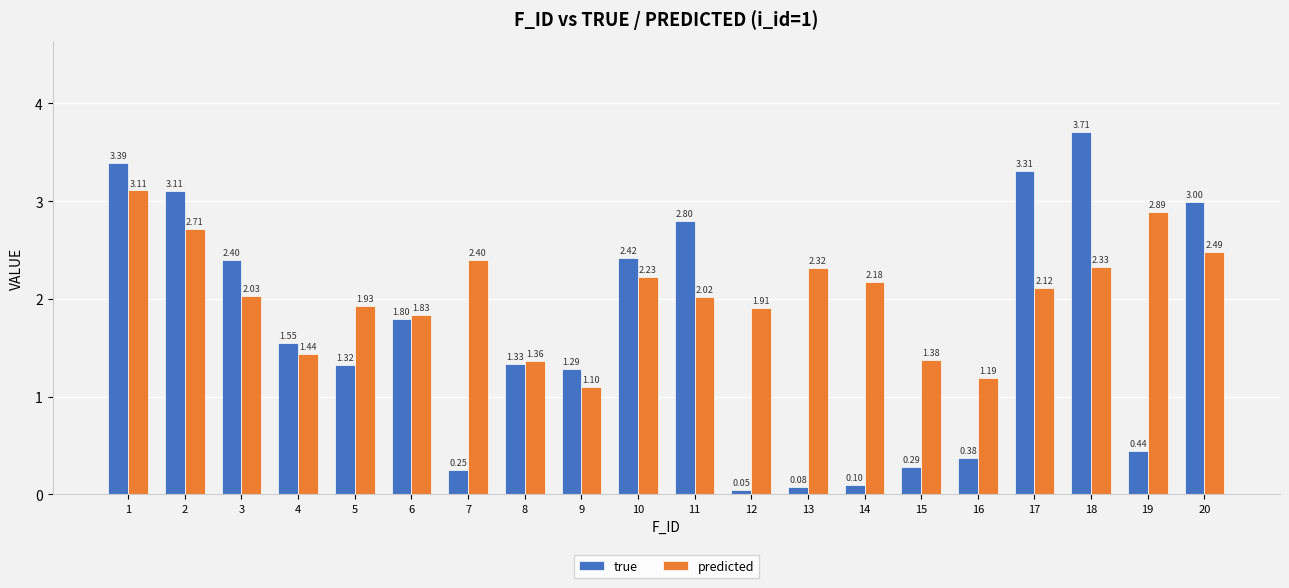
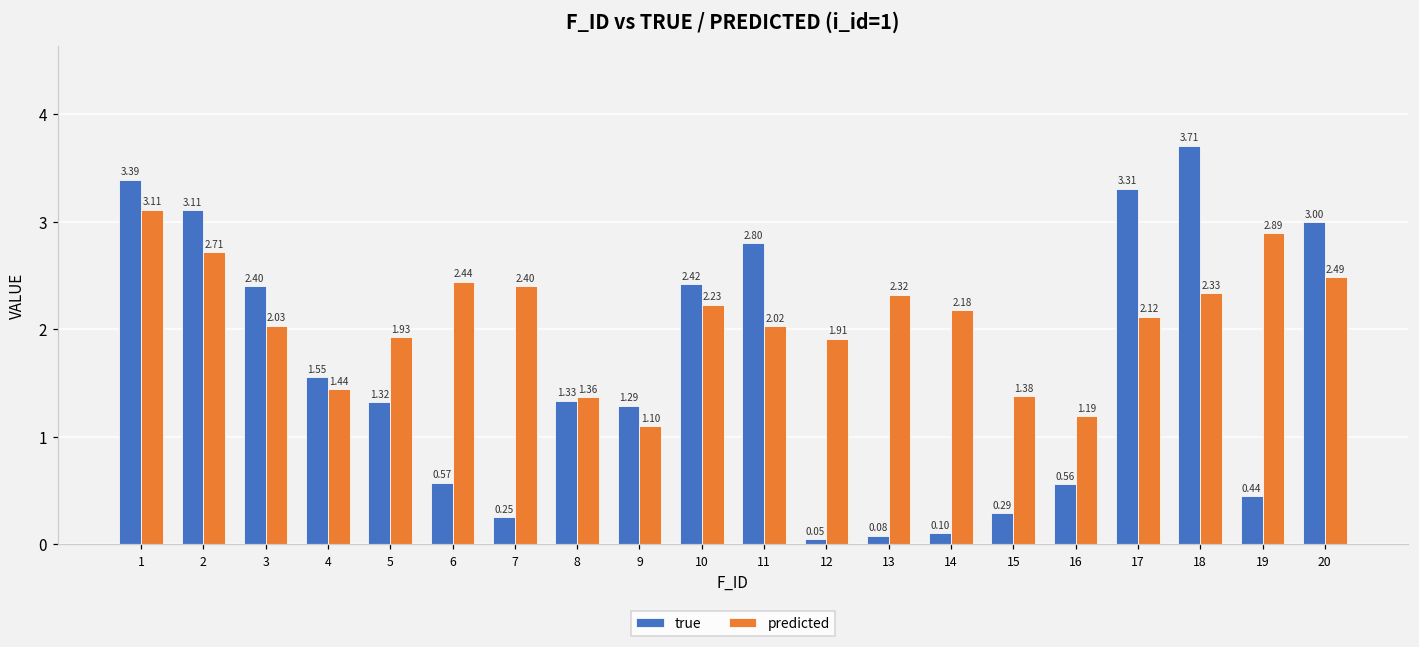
true, 6: 1.80 -> 0.57
predicted, 6: 1.83 -> 2.44
true, 16: 0.38 -> 0.56
